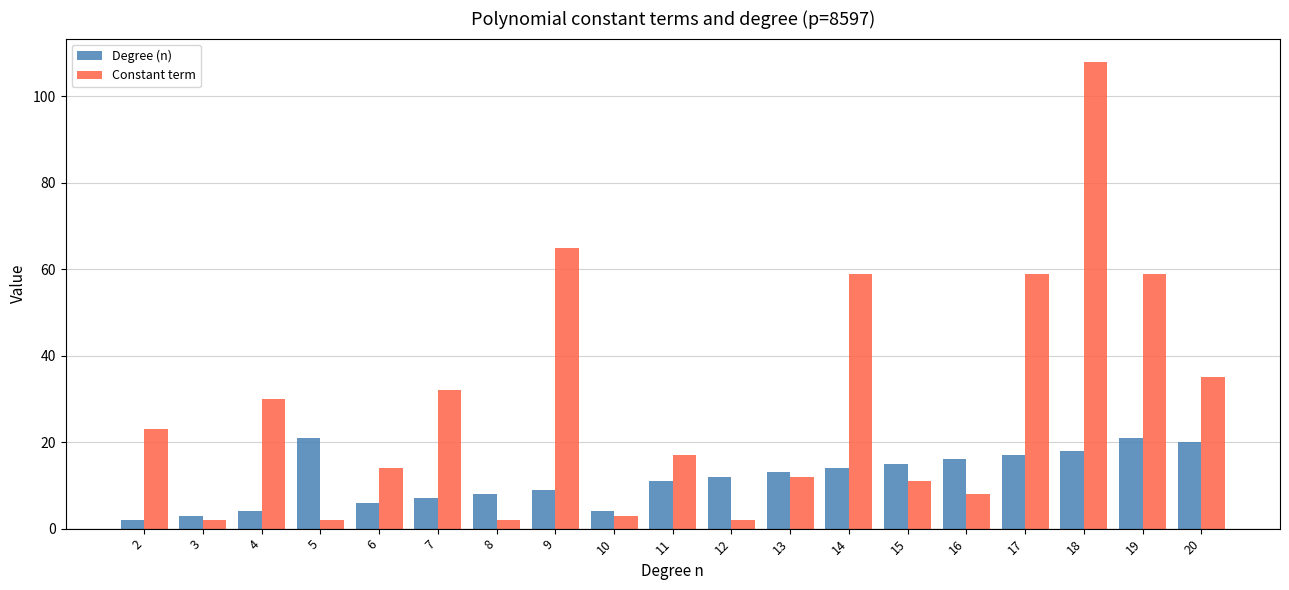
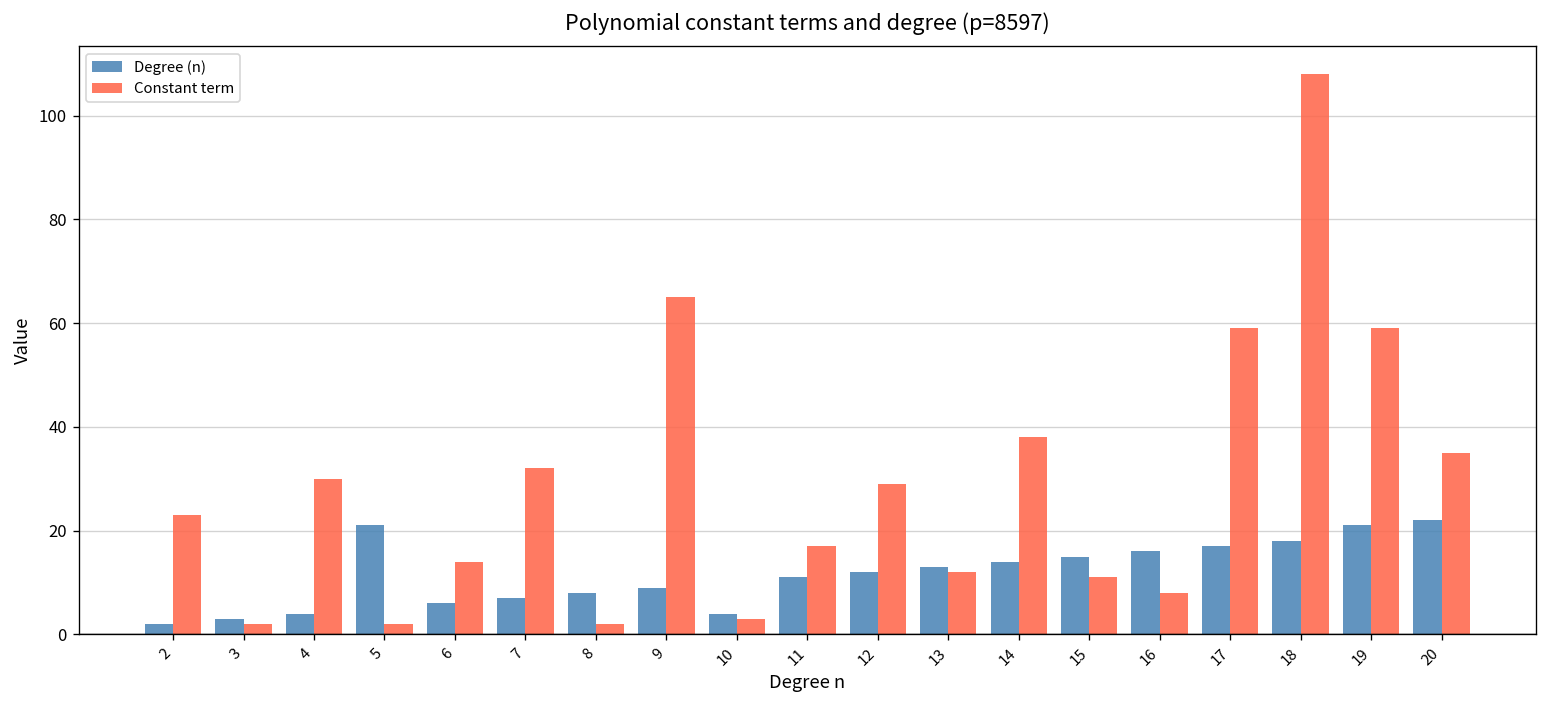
Constant term, 12: 2 -> 29
Constant term, 14: 59 -> 38
Degree (n), 20: 20 -> 22
